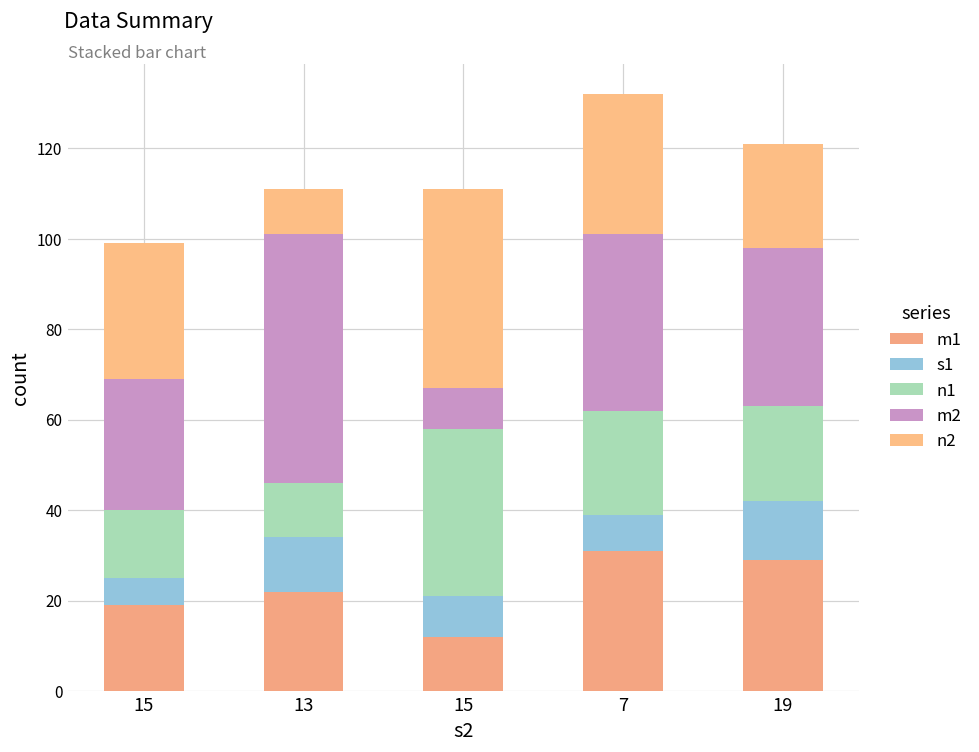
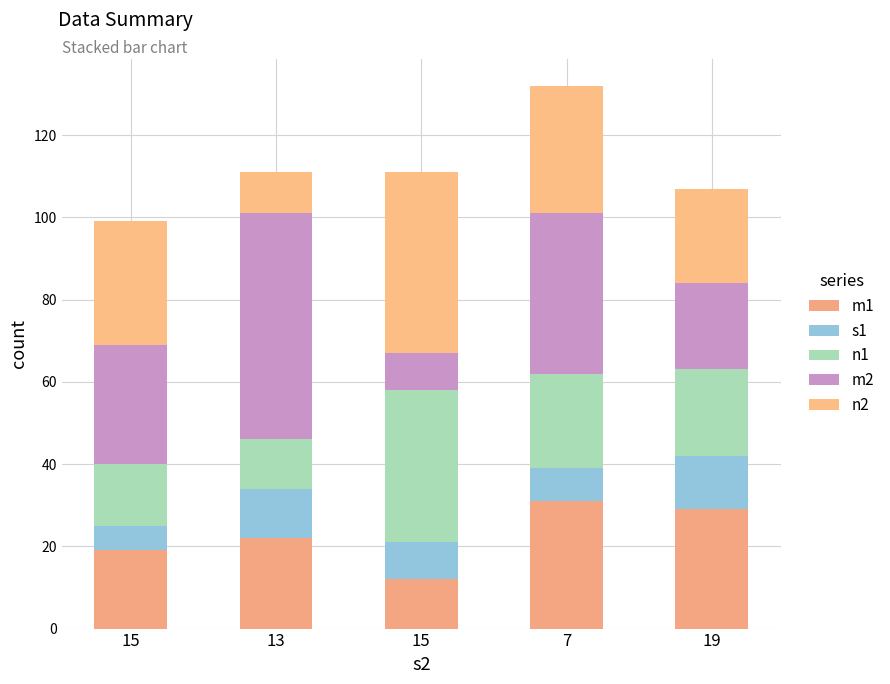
m2, 19: 35 -> 21
